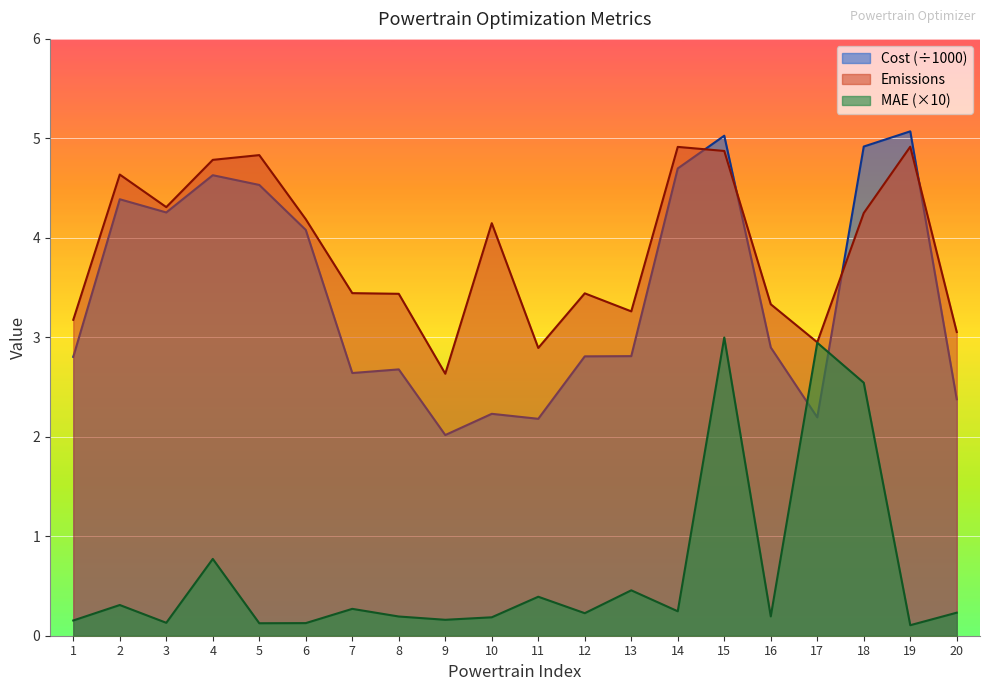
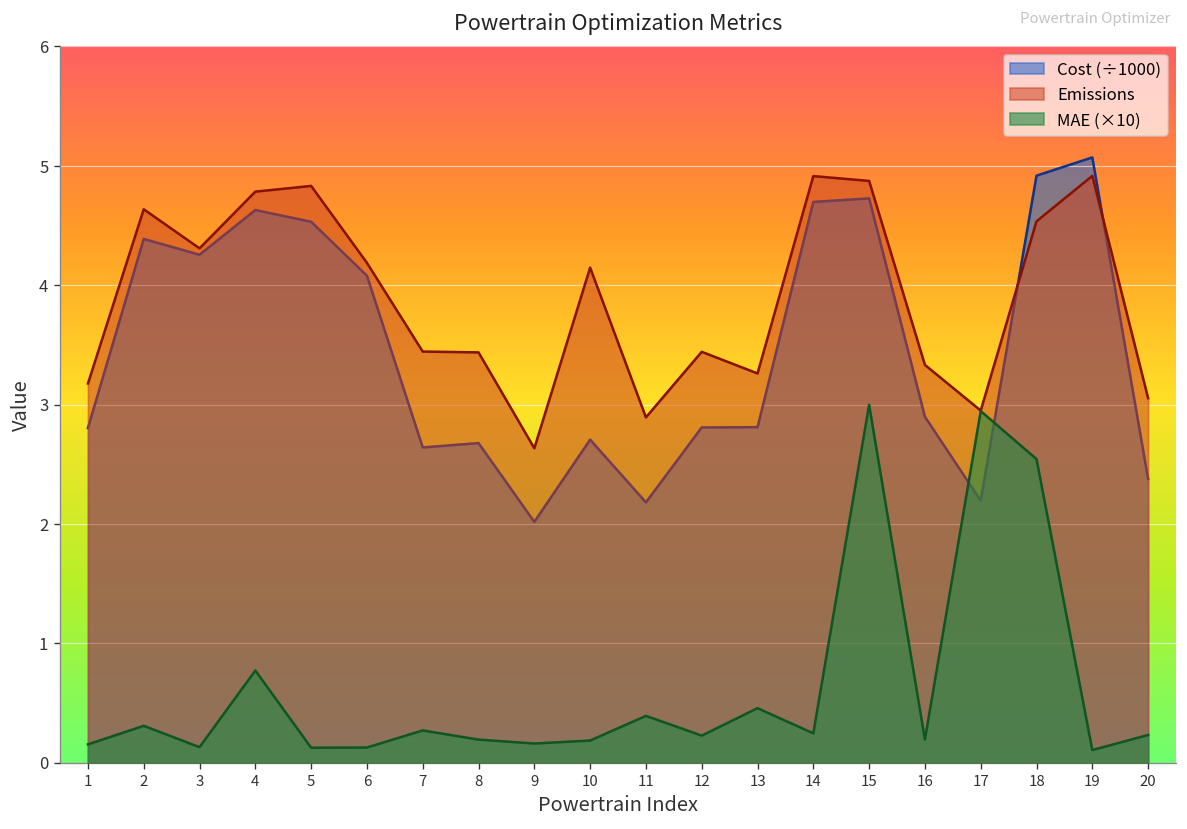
Cost (÷1000), 10: 2.2 -> 2.7
Cost (÷1000), 15: 5.0 -> 4.7
Emissions, 18: 4.2 -> 4.5
